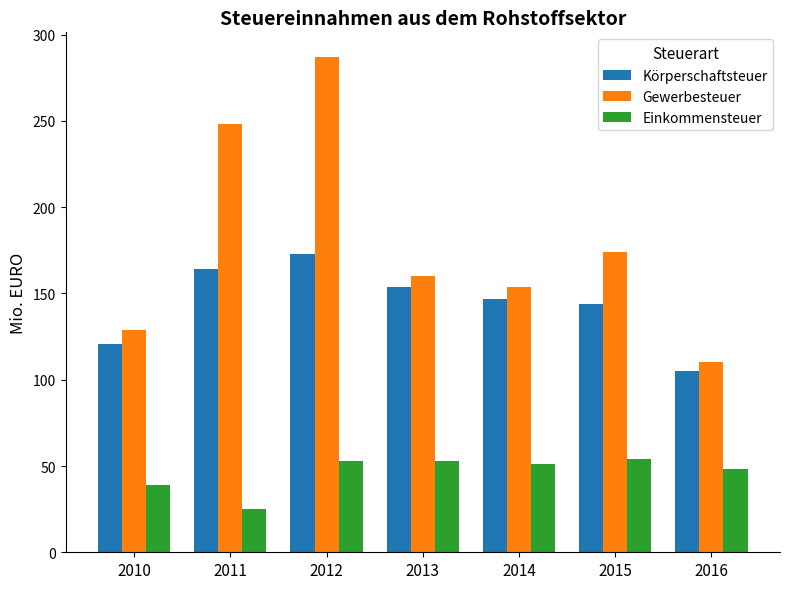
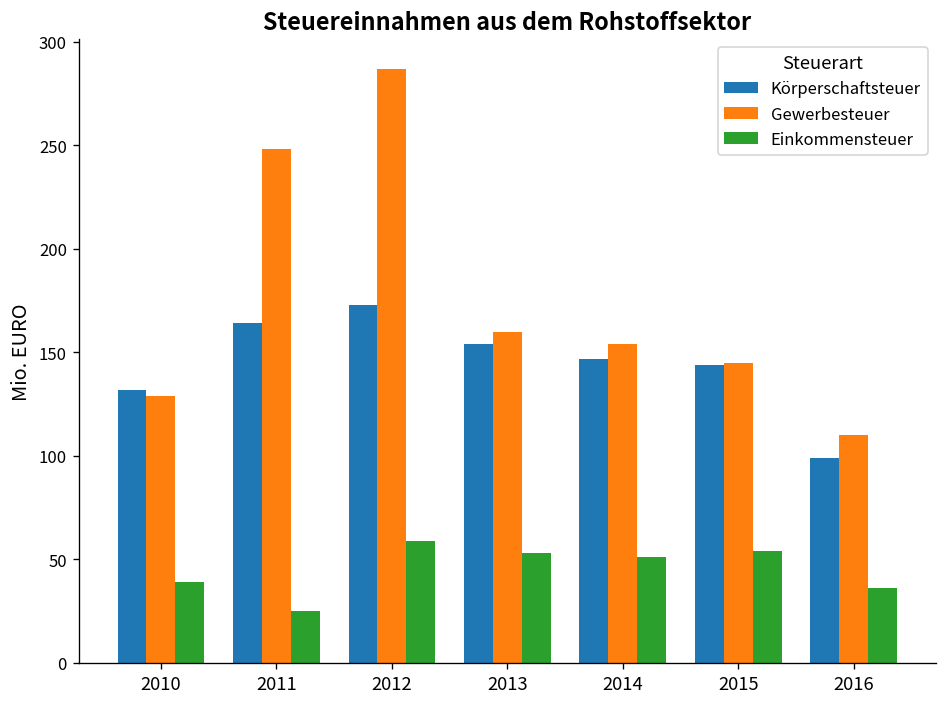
Körperschaftsteuer, 2010: 121 -> 132
Einkommensteuer, 2012: 53 -> 59
Gewerbesteuer, 2015: 174 -> 145
Körperschaftsteuer, 2016: 105 -> 99
Einkommensteuer, 2016: 48 -> 36
